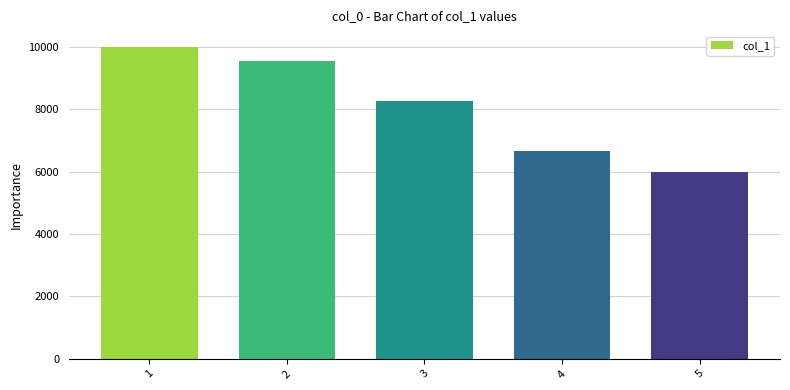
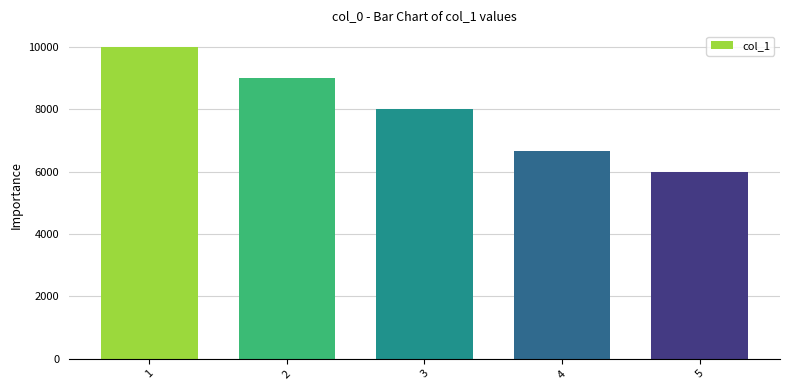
2: 9500 -> 9000
3: 8300 -> 8000
